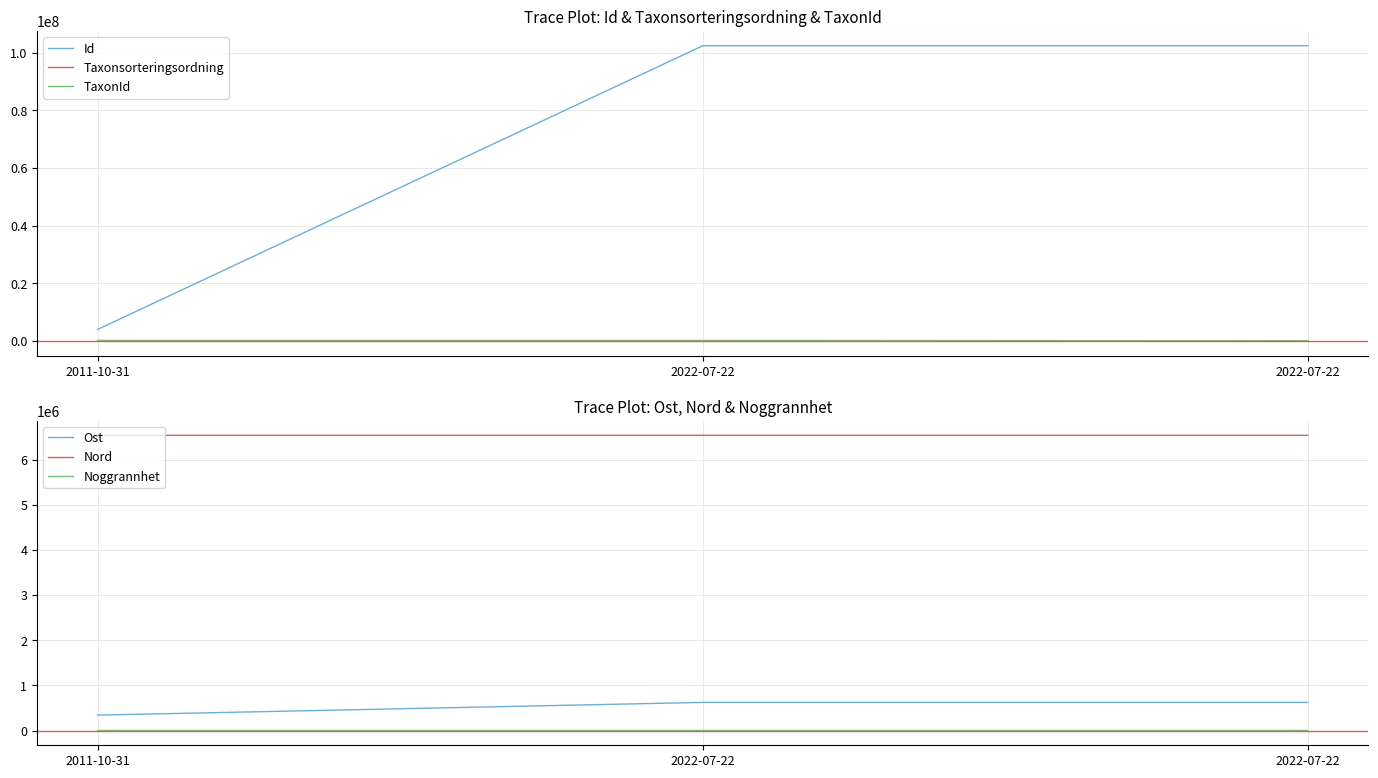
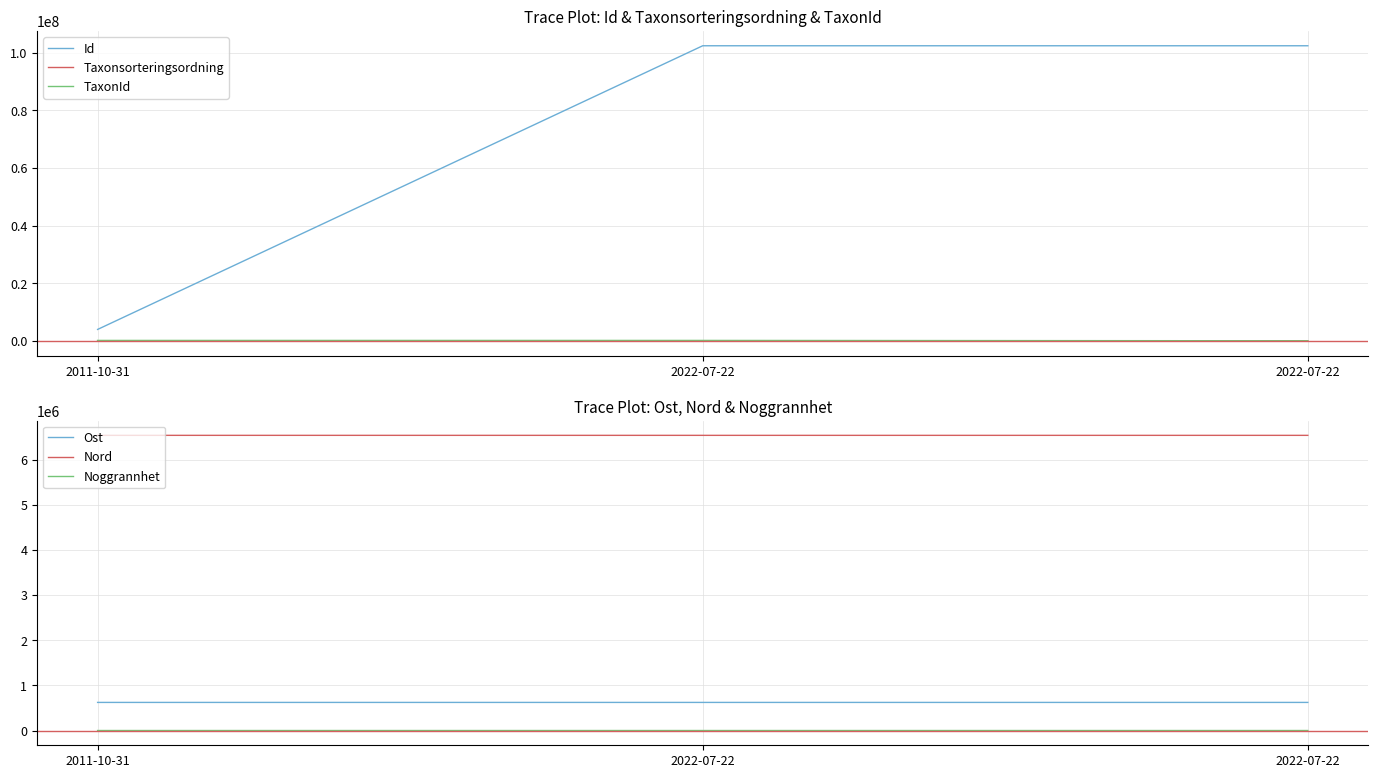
Trace Plot: Ost, Nord & Noggrannhet, Ost, 2011-10-31: 300000 -> 600000
